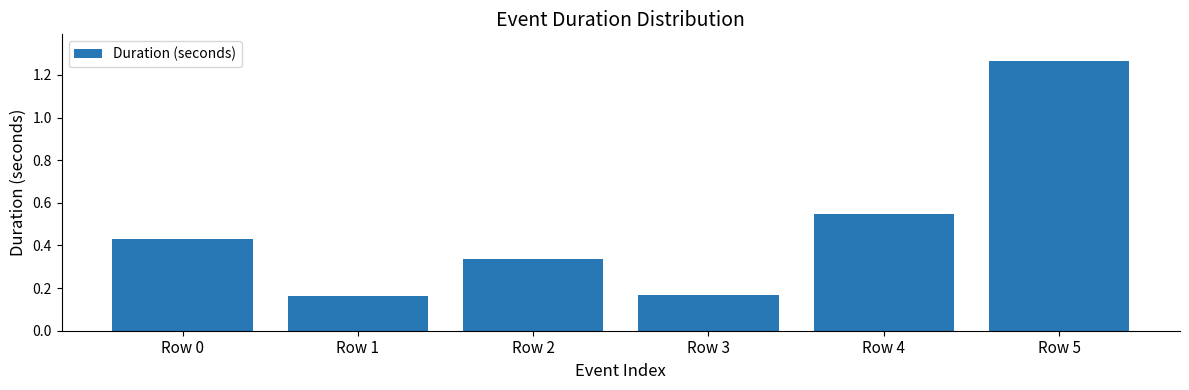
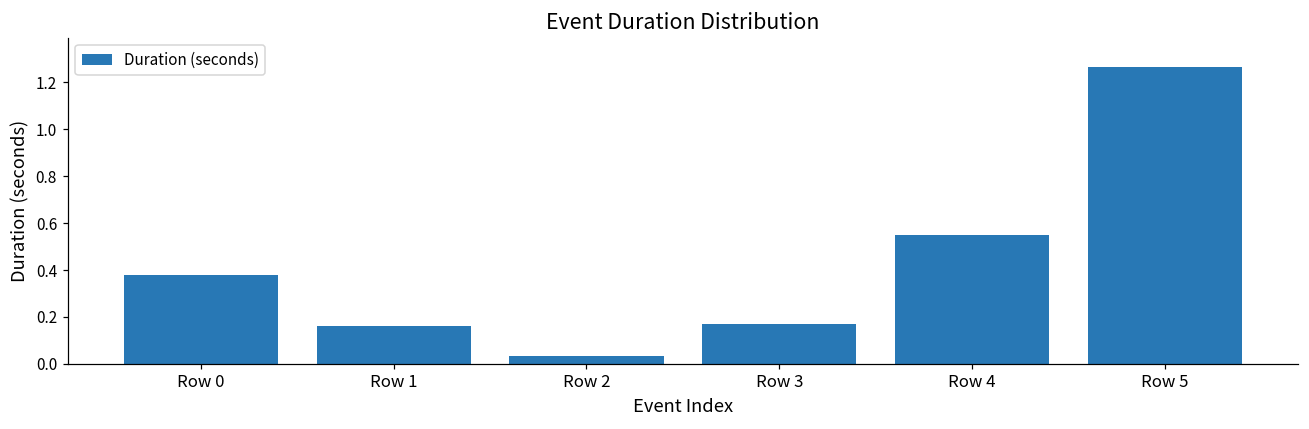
Row 0: 0.43 -> 0.38
Row 2: 0.34 -> 0.04
